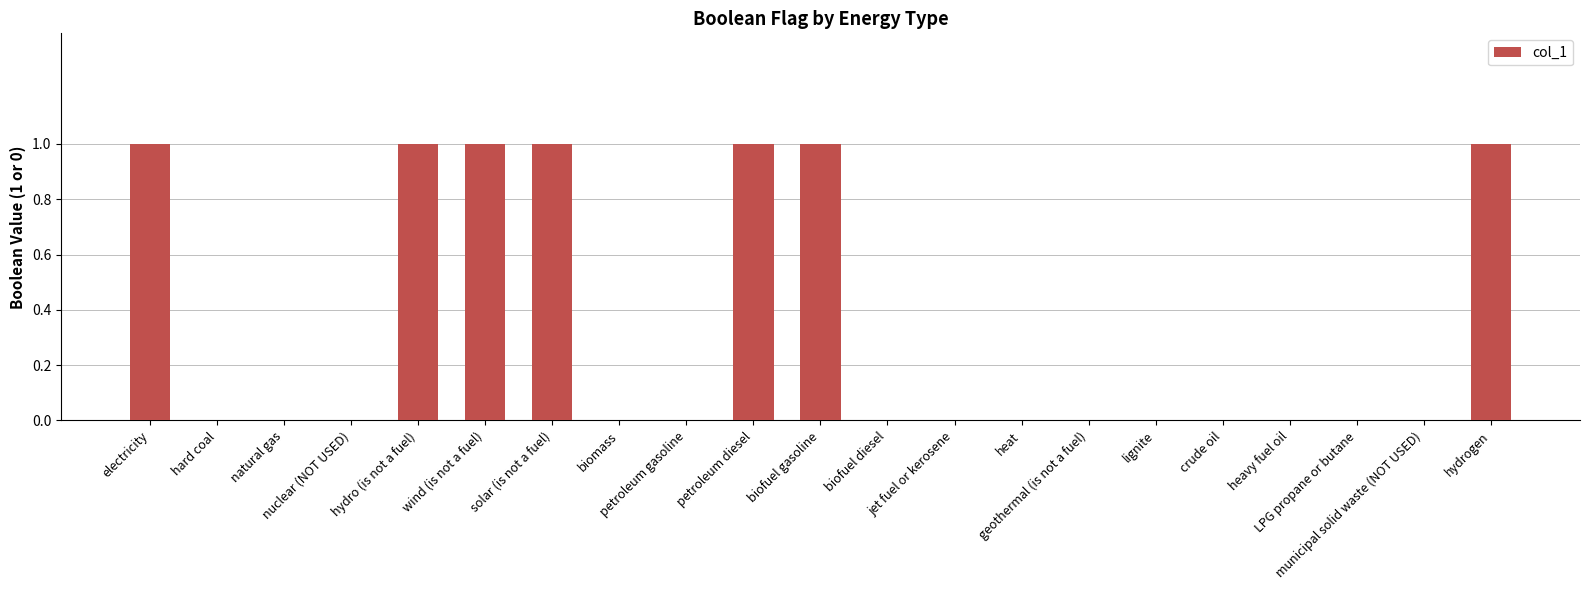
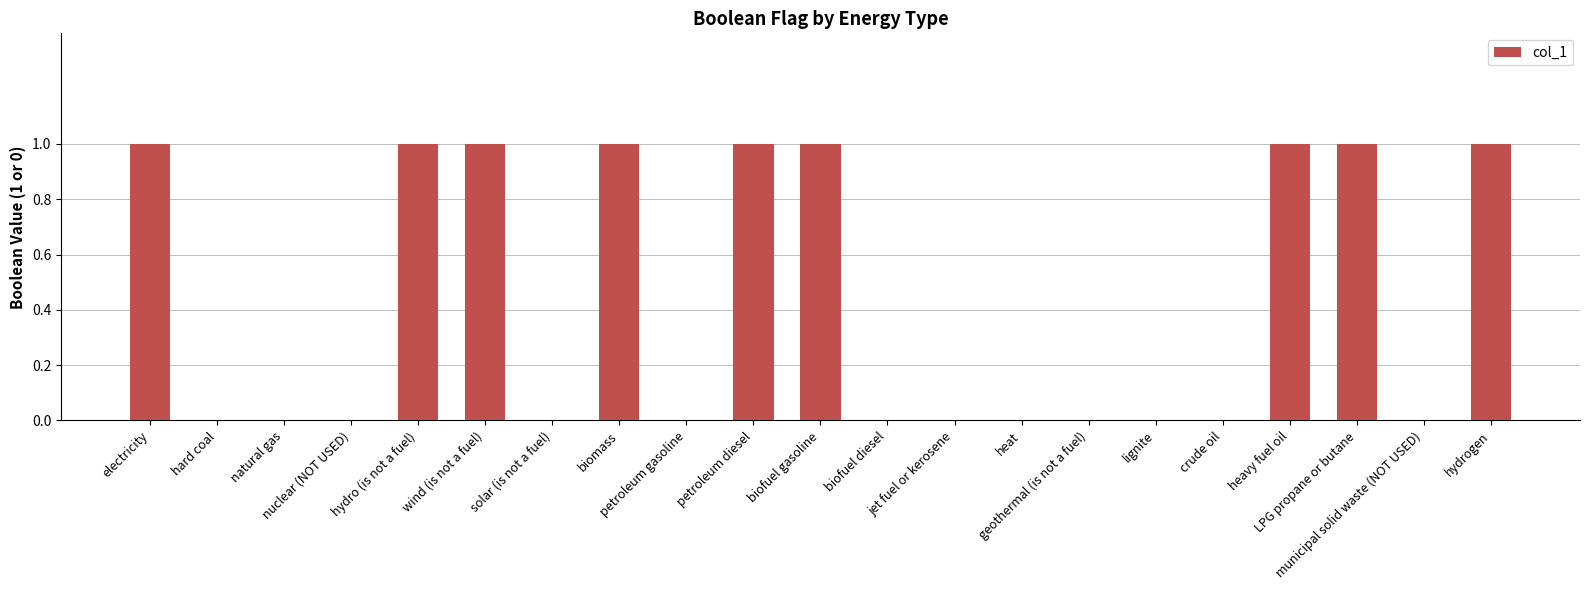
solar (is not a fuel): 1 -> 0
biomass: 0 -> 1
heavy fuel oil: 0 -> 1
LPG propane or butane: 0 -> 1
